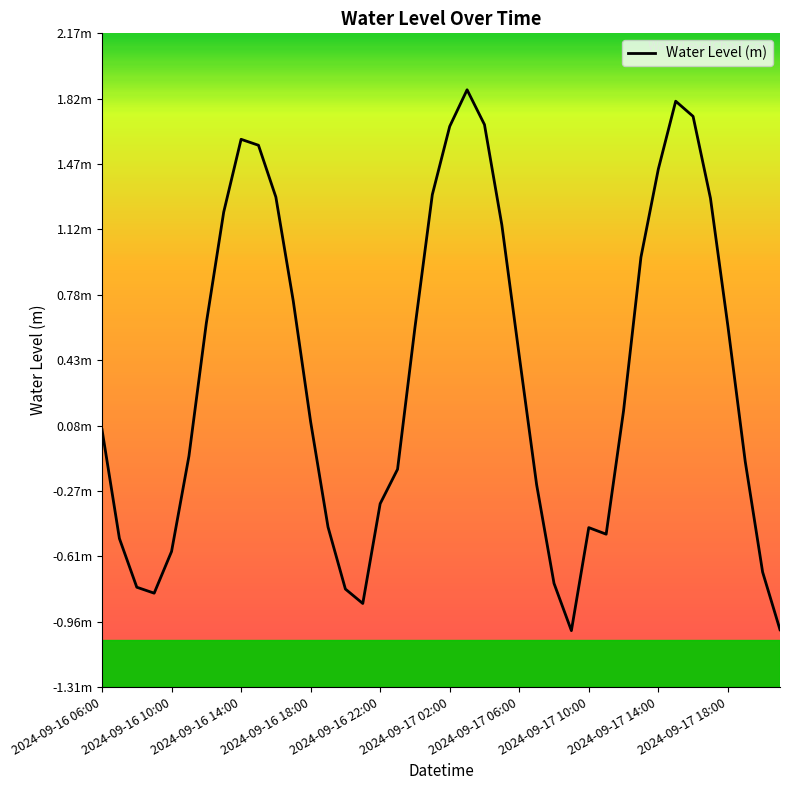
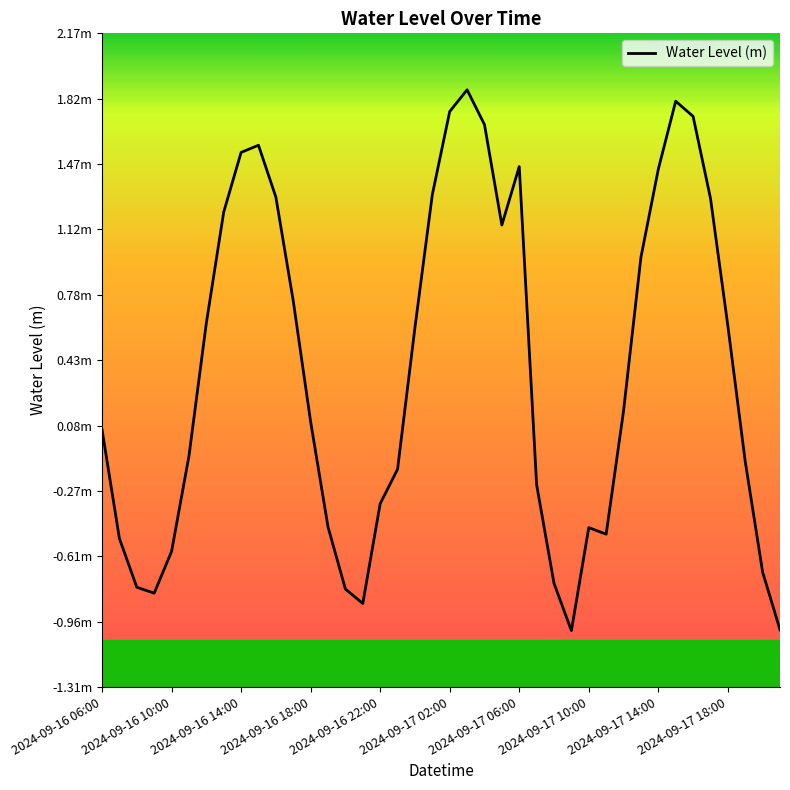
2024-09-16 14:00: 1.60m -> 1.53m
2024-09-17 02:00: 1.67m -> 1.75m
2024-09-17 06:00: 0.45m -> 1.46m
